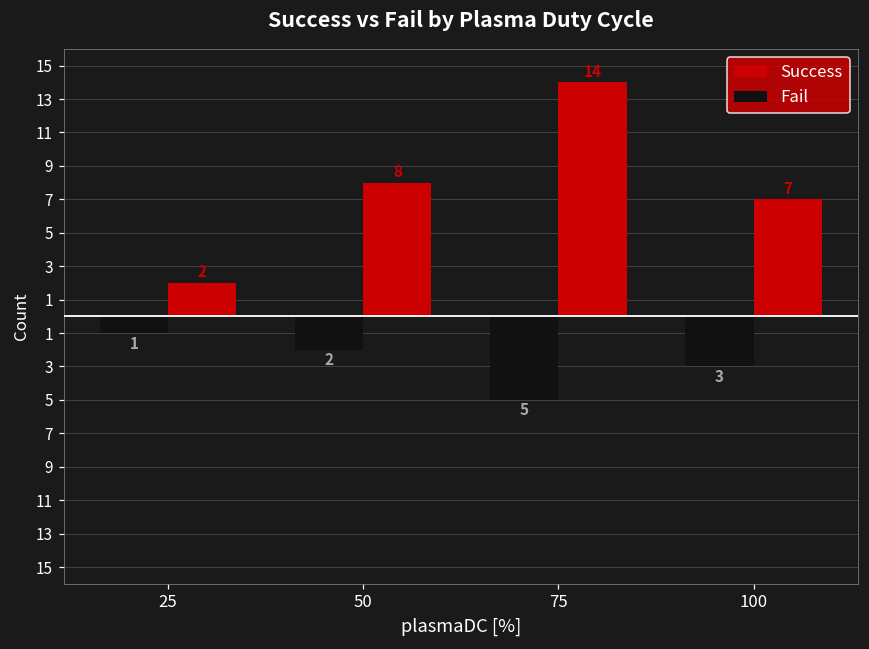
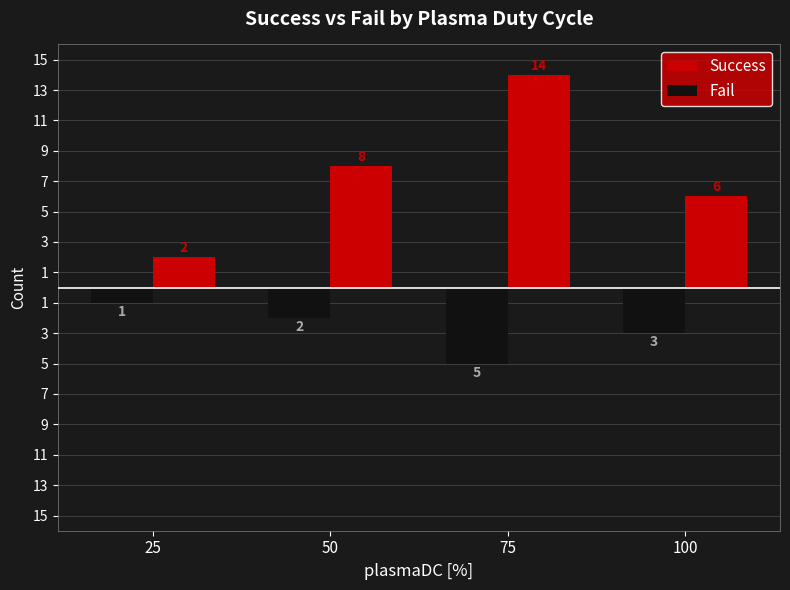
Success, 100: 7 -> 6
